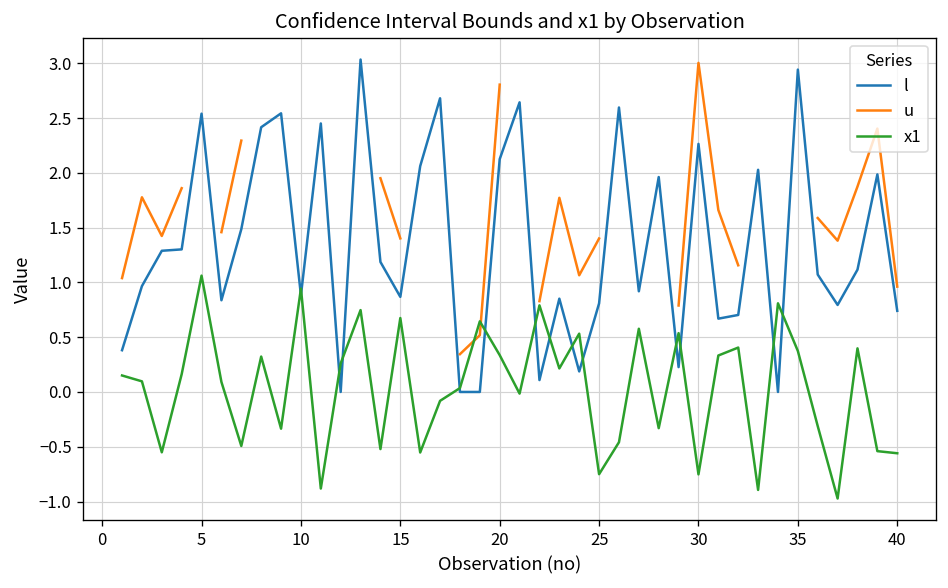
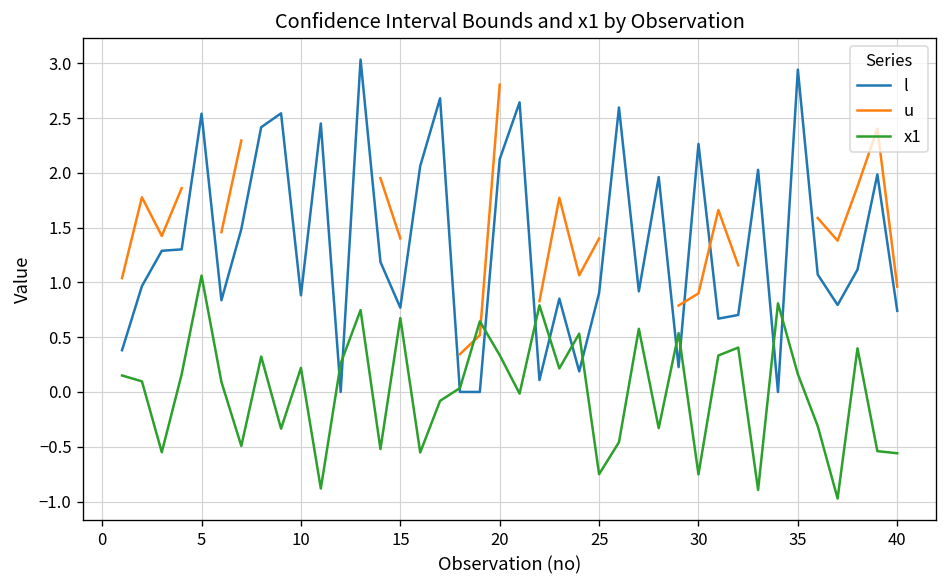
x1, 10: 0.9 -> 0.2
l, 15: 0.9 -> 0.8
l, 25: 0.8 -> 0.9
u, 30: 3.0 -> 0.9
x1, 35: 0.4 -> 0.2
